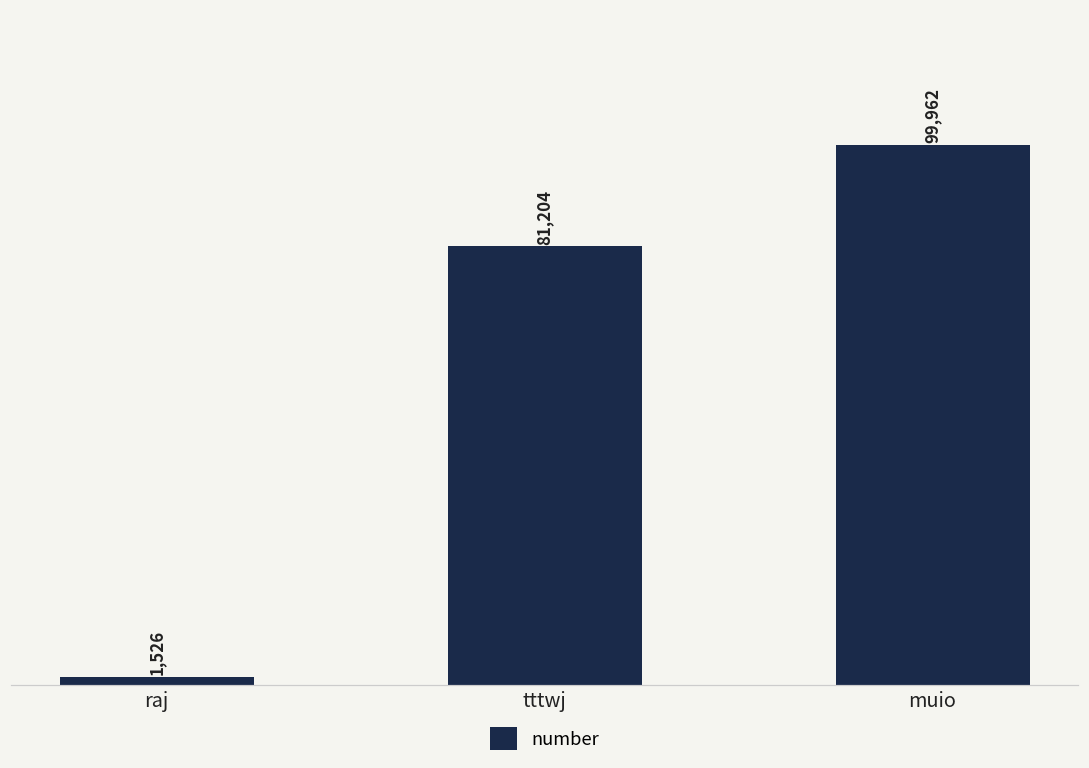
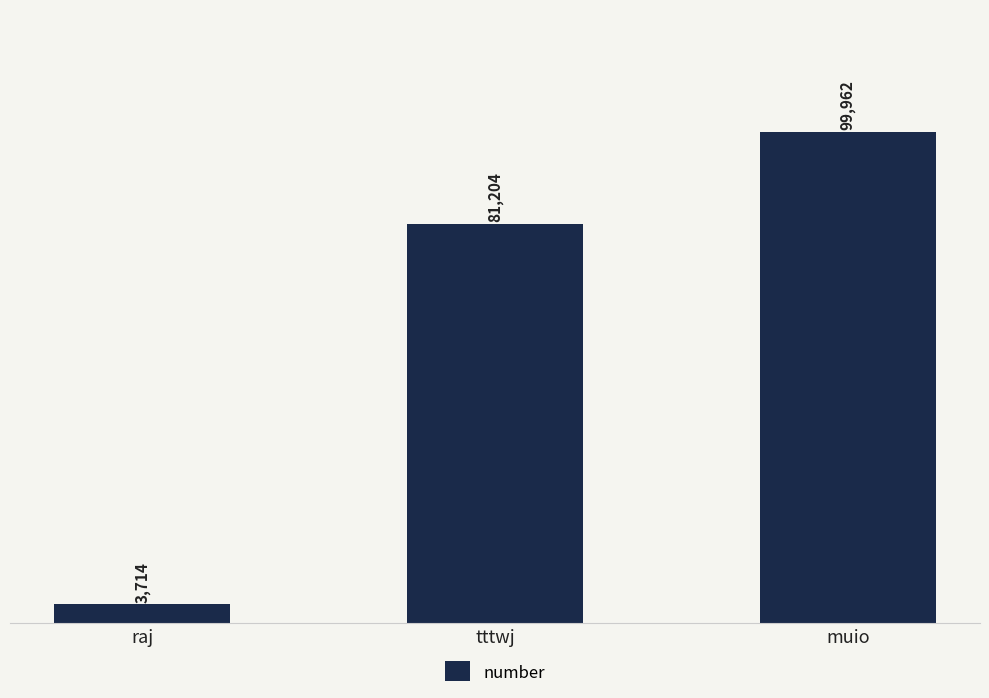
raj: 1,526 -> 3,714
